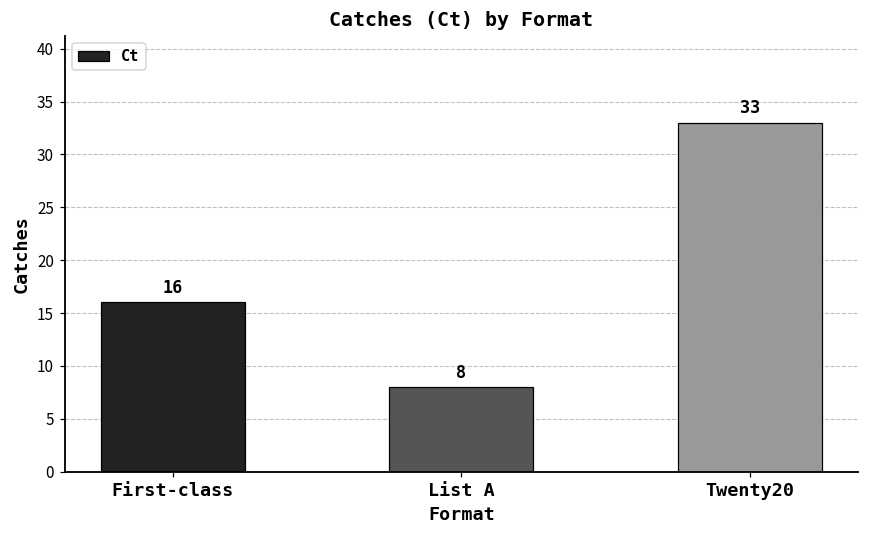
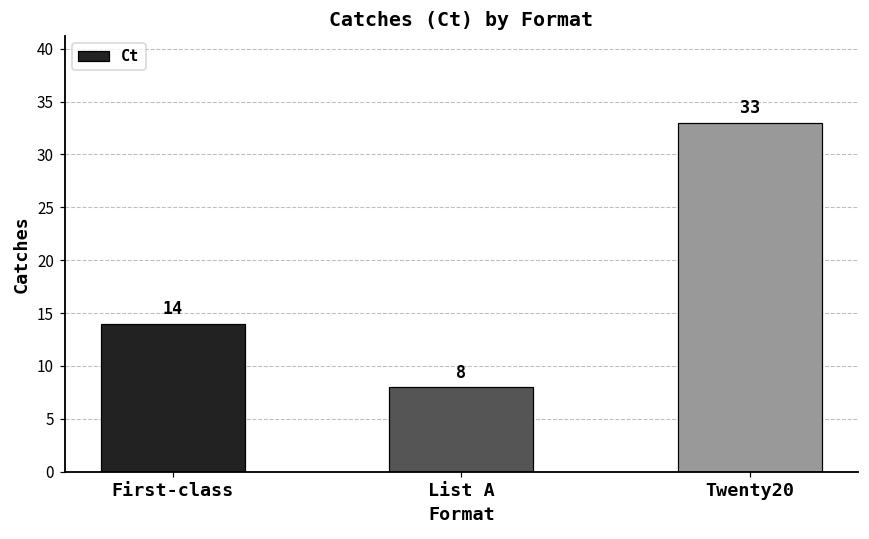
First-class: 16 -> 14
